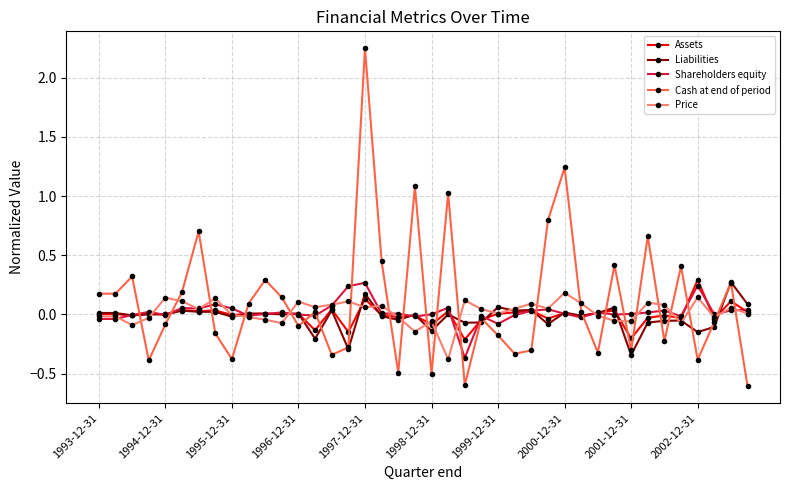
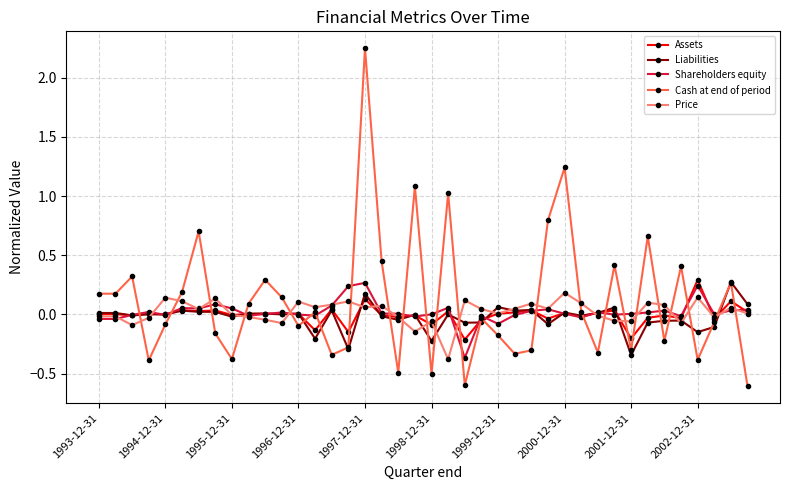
Liabilities, 1998-12-31: -0.14 -> -0.22
